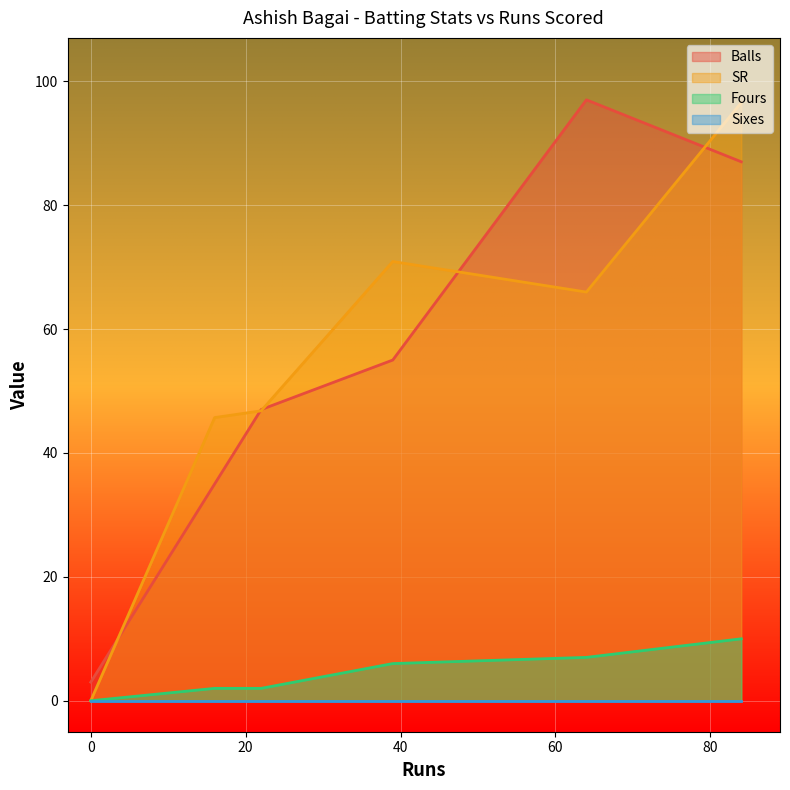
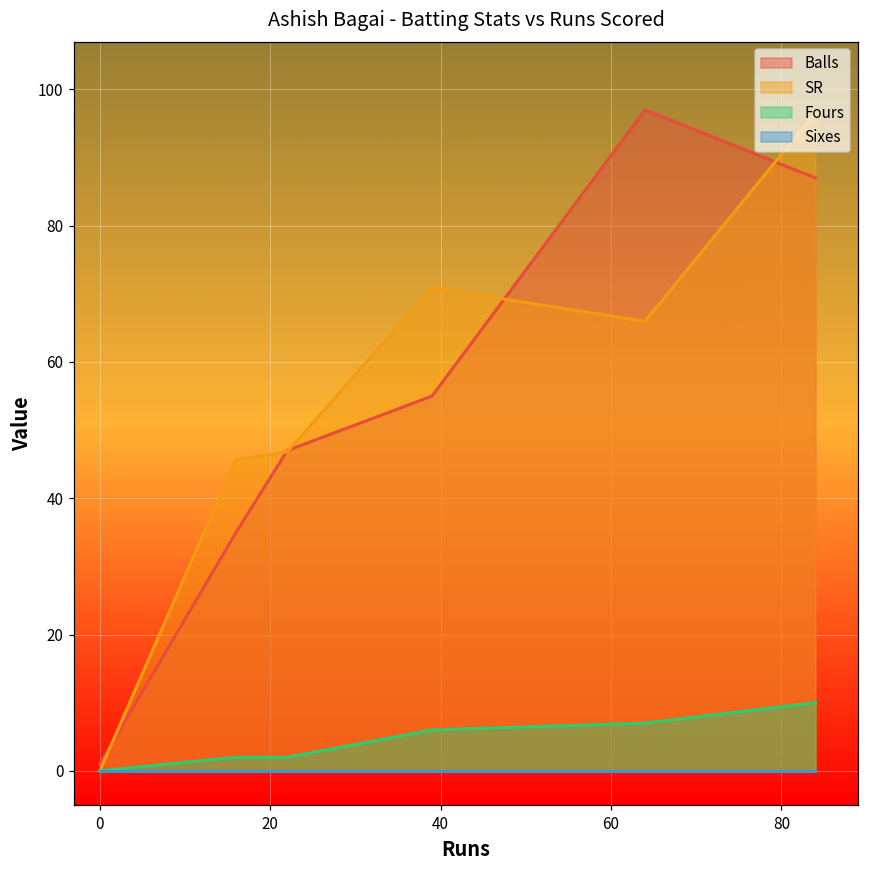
Balls, 0: 3 -> 1
